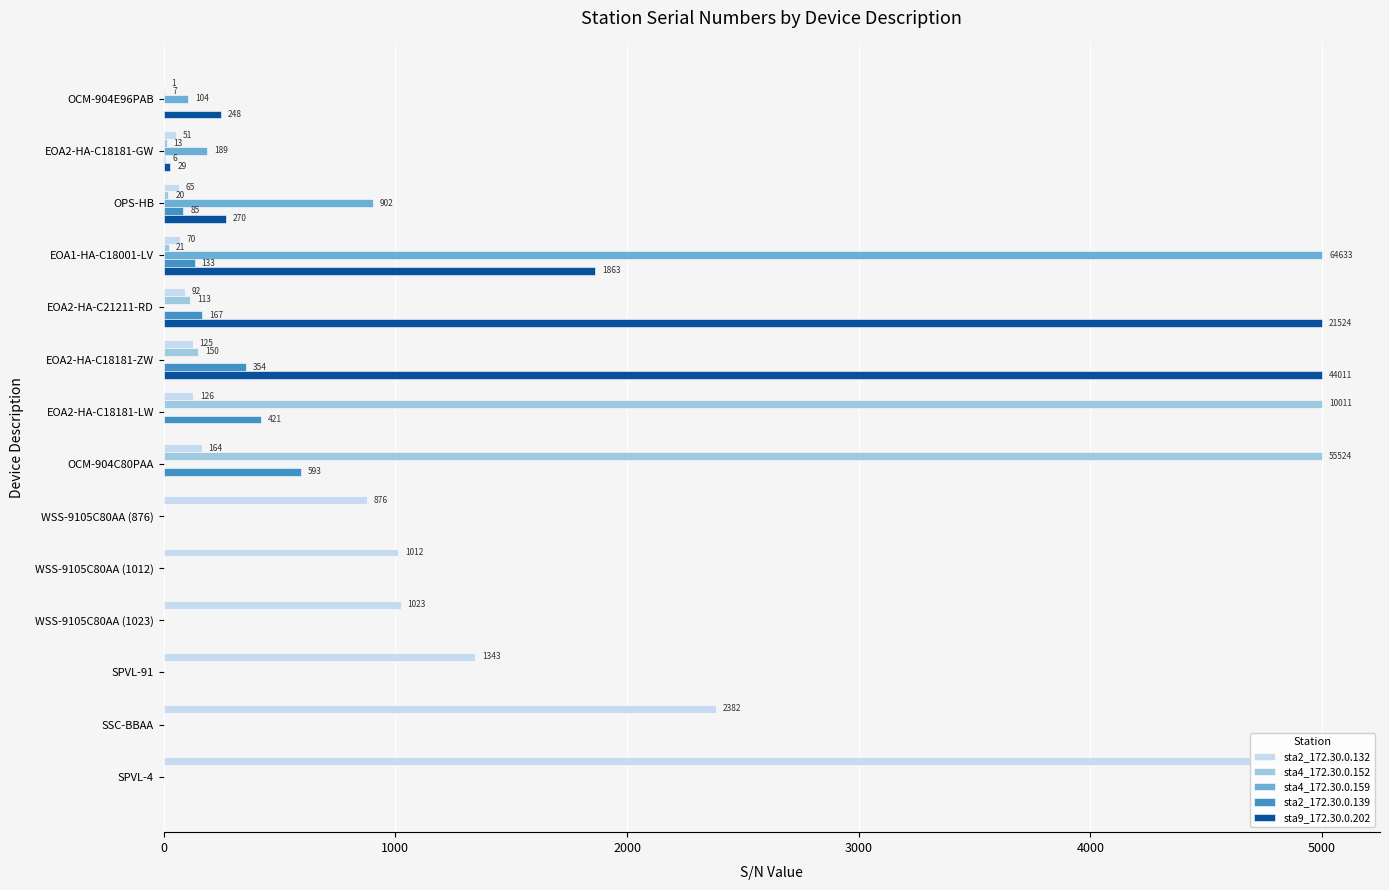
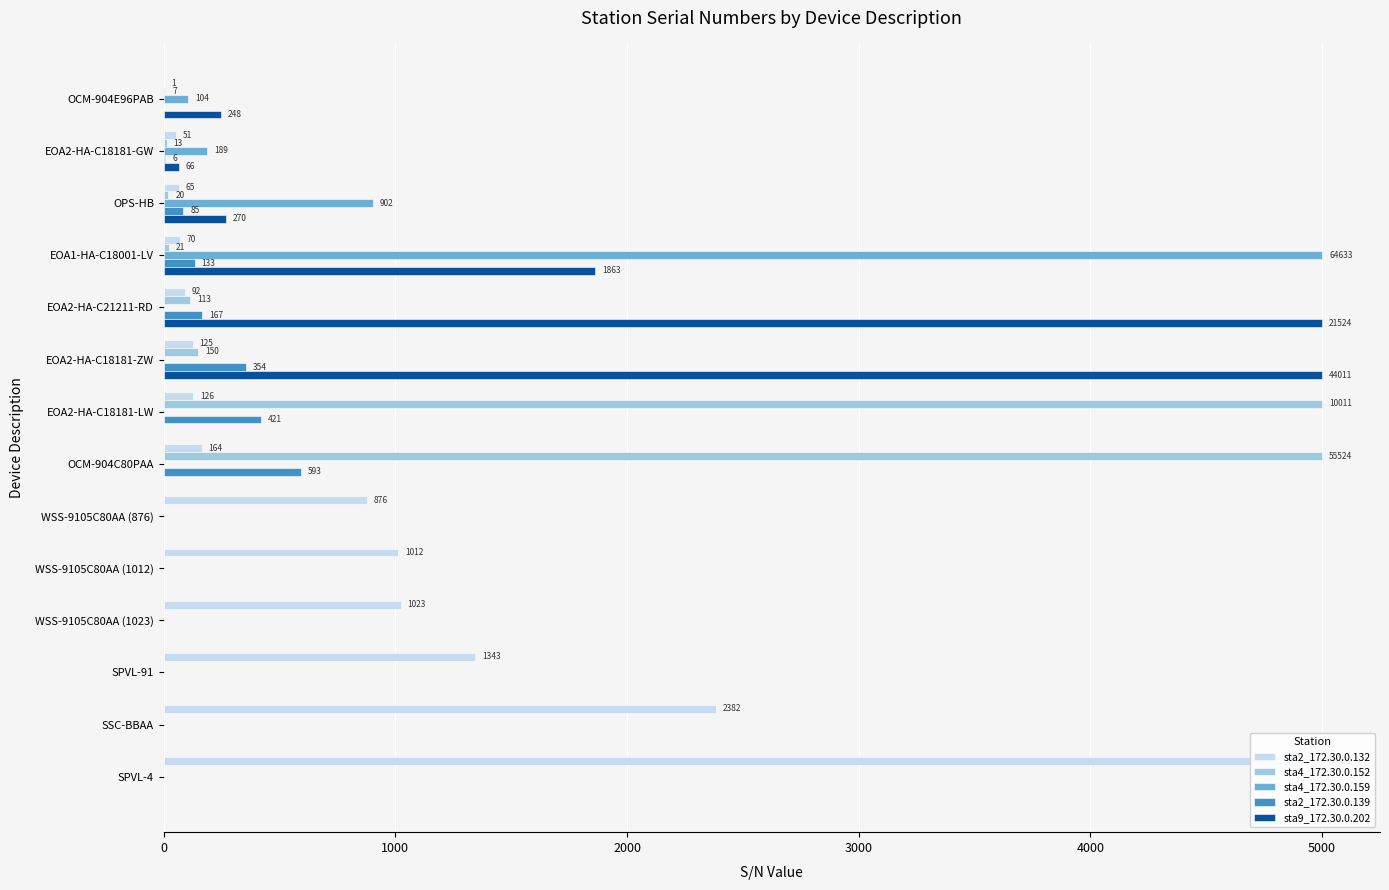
sta9_172.30.0.202, EOA2-HA-C18181-GW: 29 -> 66
